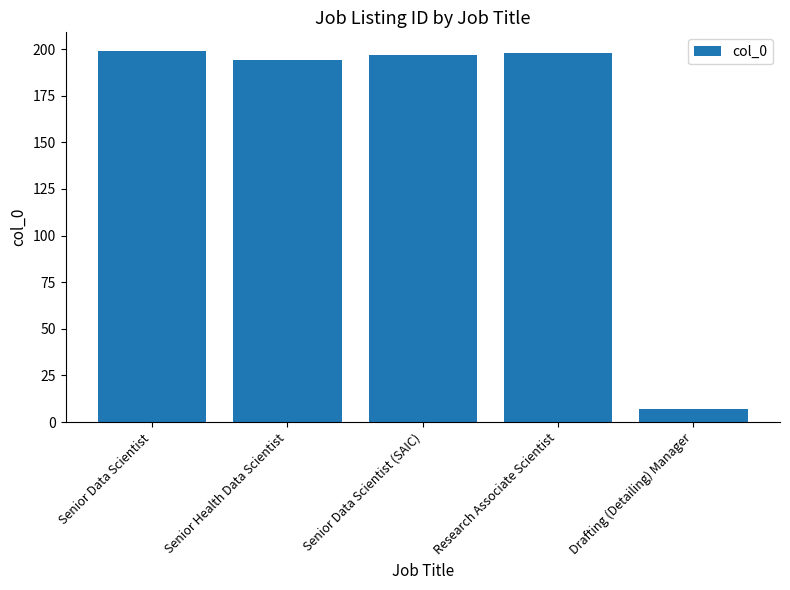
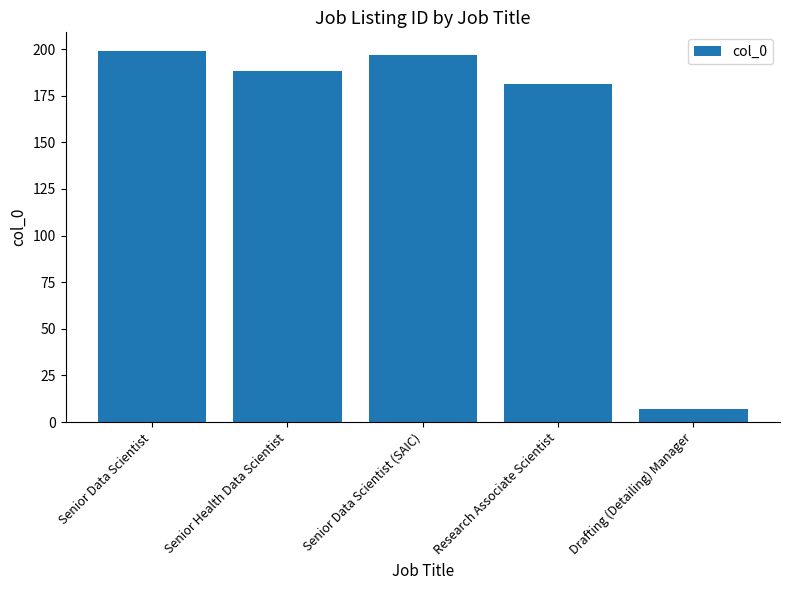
Senior Health Data Scientist: 194 -> 188
Research Associate Scientist: 198 -> 181
